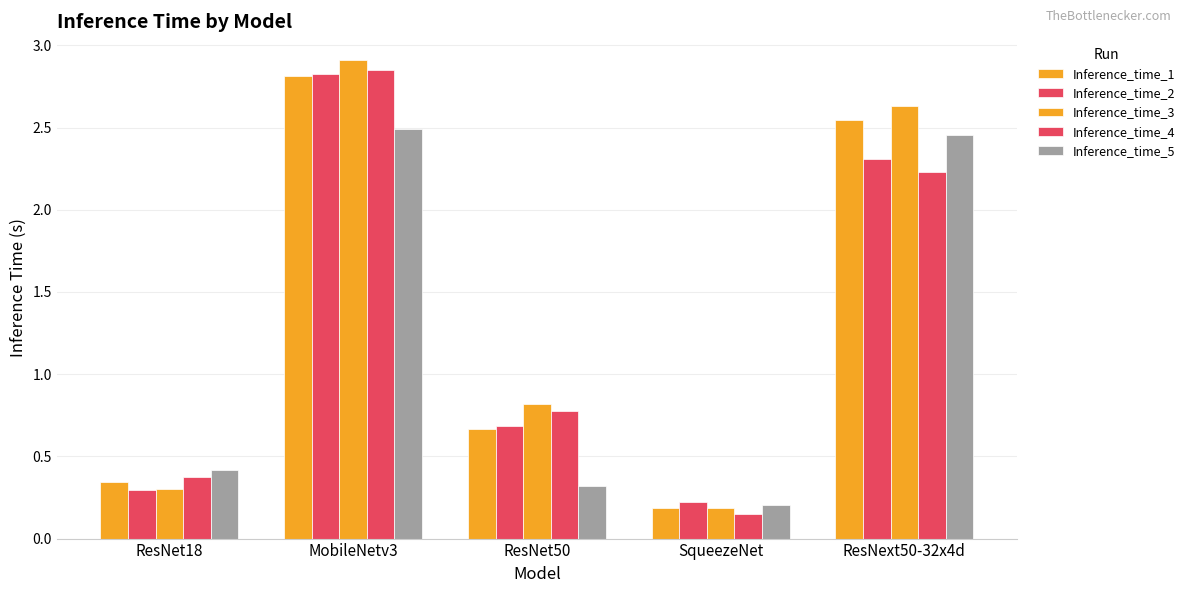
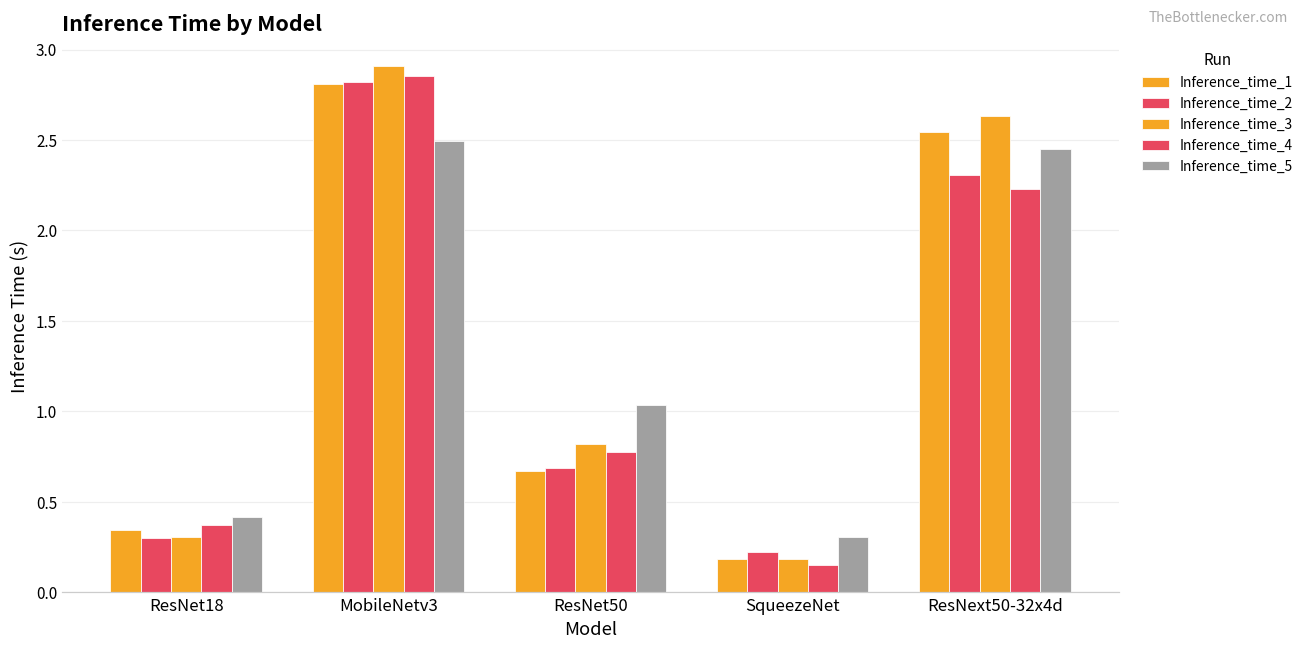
Inference_time_5, ResNet50: 0.32 -> 1.04
Inference_time_5, SqueezeNet: 0.20 -> 0.31
